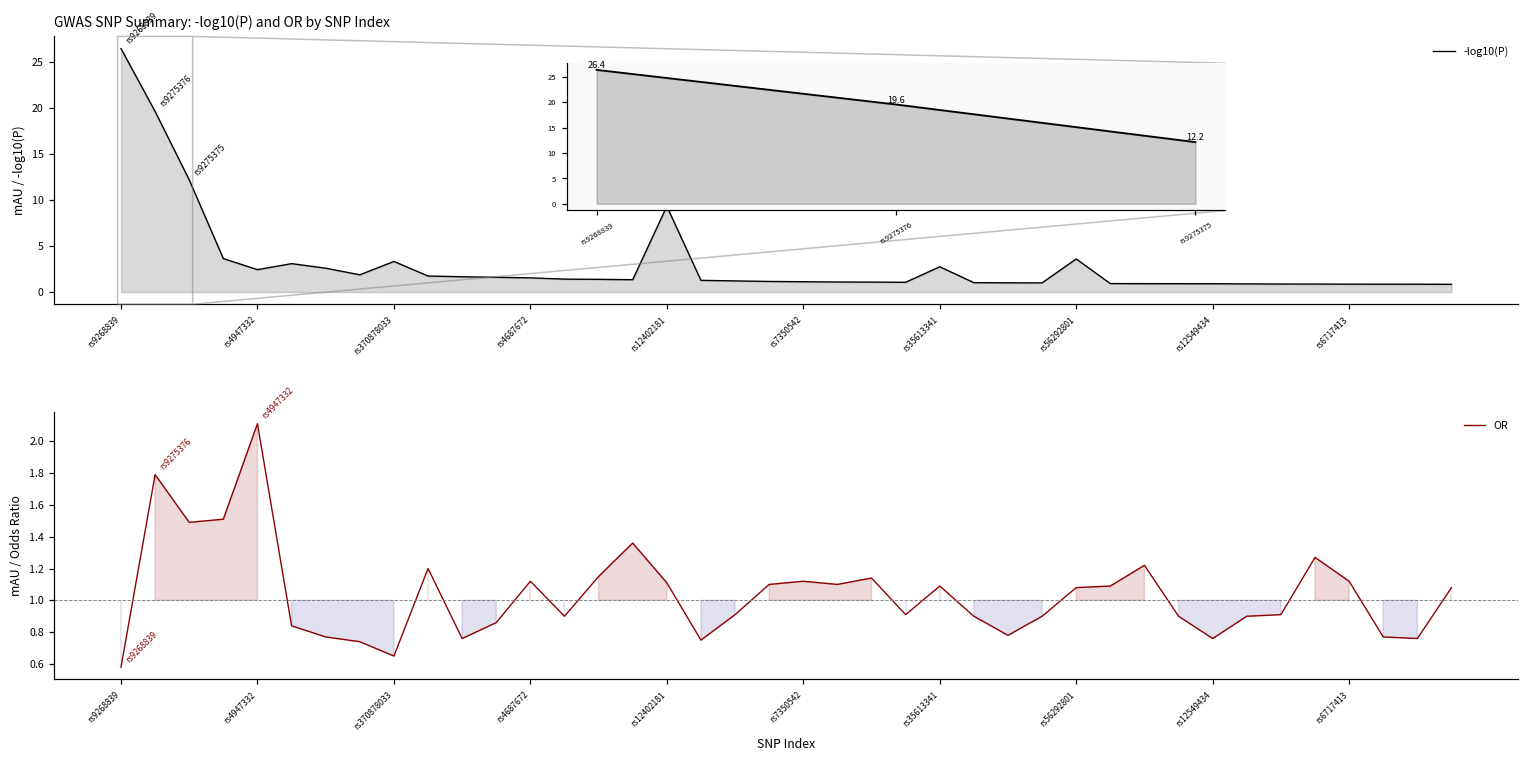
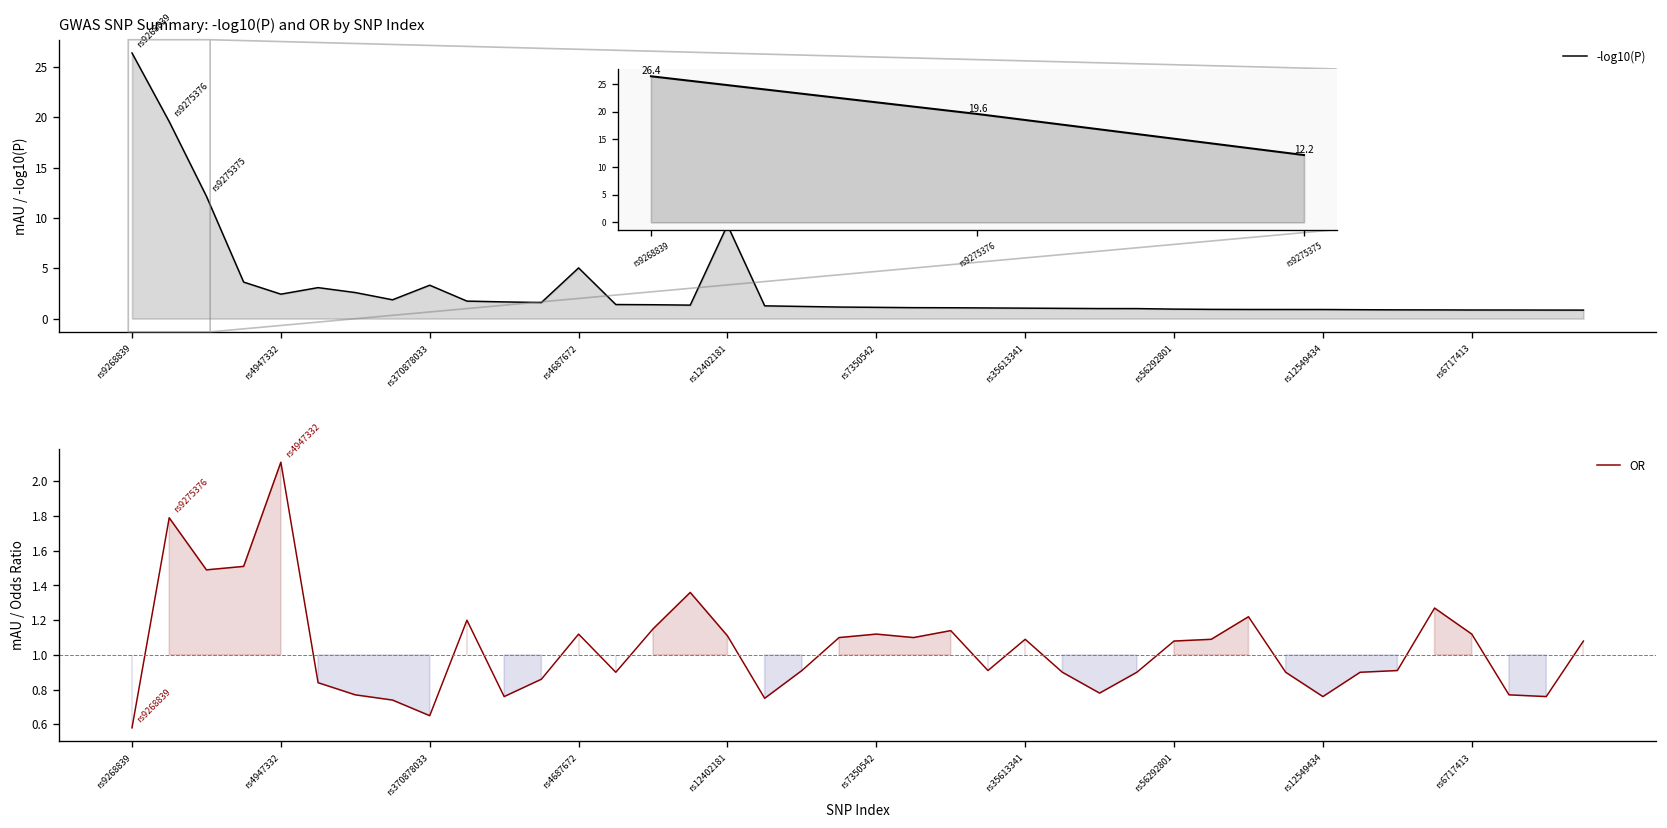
GWAS SNP Summary: -log10(P) and OR by SNP Index, rs4687672: 2 -> 5
GWAS SNP Summary: -log10(P) and OR by SNP Index, rs35613341: 3 -> 1
GWAS SNP Summary: -log10(P) and OR by SNP Index, rs56292801: 4 -> 1
